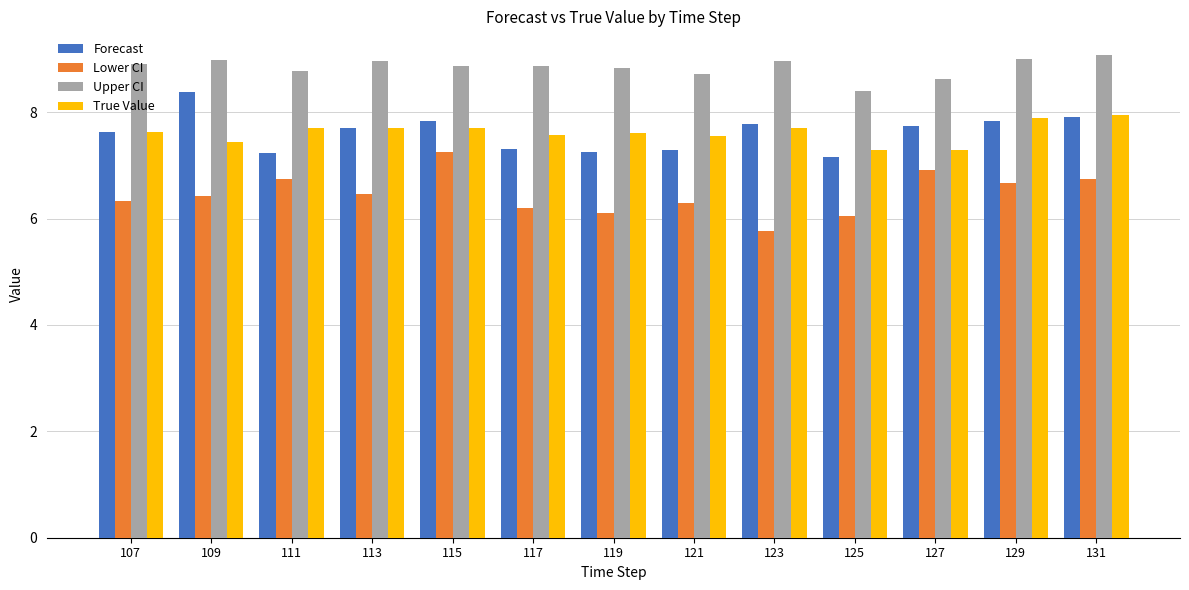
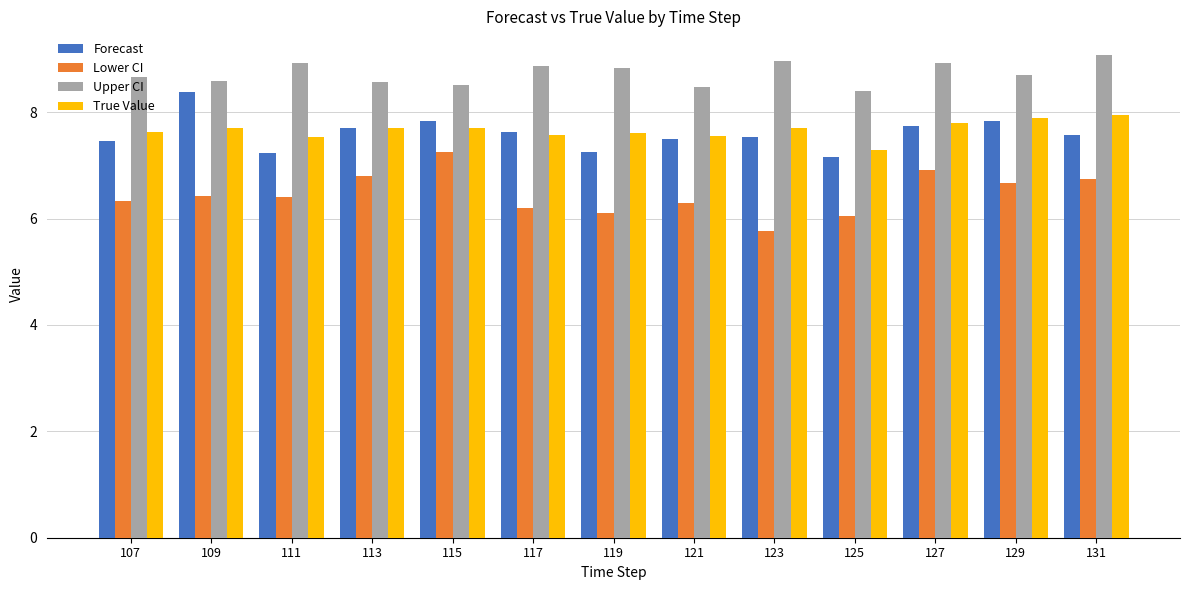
Forecast, 107: 7.6 -> 7.5
Upper CI, 107: 8.9 -> 8.7
Upper CI, 109: 9.0 -> 8.6
True Value, 109: 7.4 -> 7.7
Lower CI, 111: 6.8 -> 6.4
Upper CI, 111: 8.8 -> 8.9
True Value, 111: 7.7 -> 7.5
Lower CI, 113: 6.5 -> 6.8
Upper CI, 113: 9.0 -> 8.6
Upper CI, 115: 8.9 -> 8.5
Forecast, 117: 7.3 -> 7.6
Forecast, 121: 7.3 -> 7.5
Upper CI, 121: 8.7 -> 8.5
Forecast, 123: 7.8 -> 7.5
Upper CI, 127: 8.6 -> 8.9
True Value, 127: 7.3 -> 7.8
Upper CI, 129: 9.0 -> 8.7
Forecast, 131: 7.9 -> 7.6
